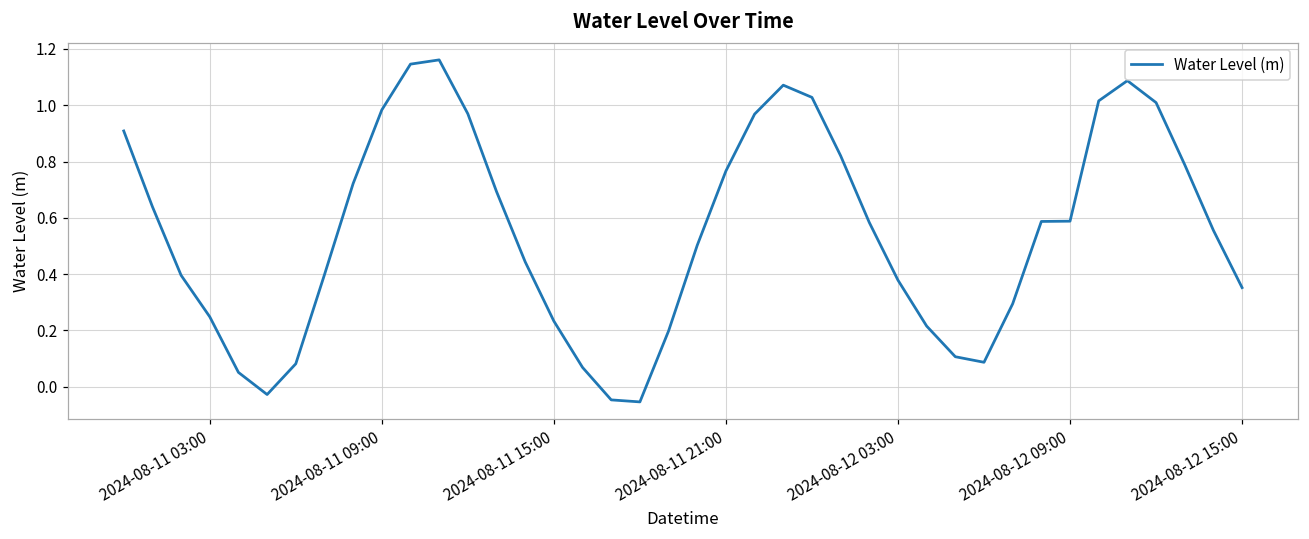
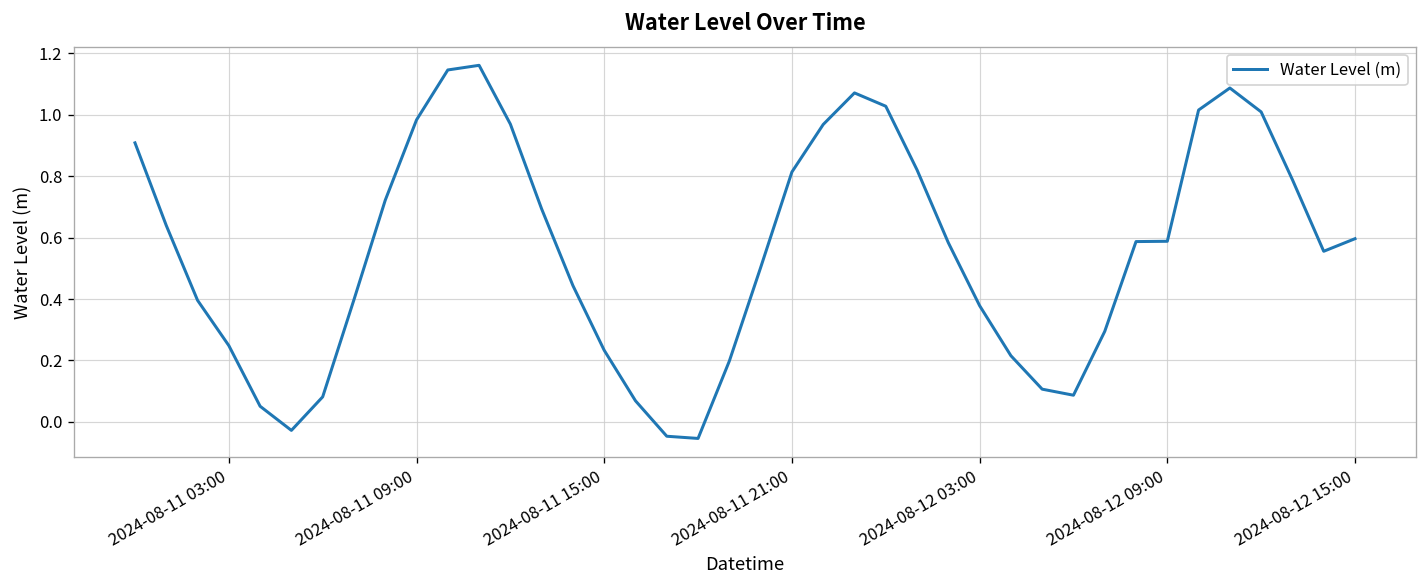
2024-08-11 21:00: 0.77 -> 0.81
2024-08-12 15:00: 0.35 -> 0.60
